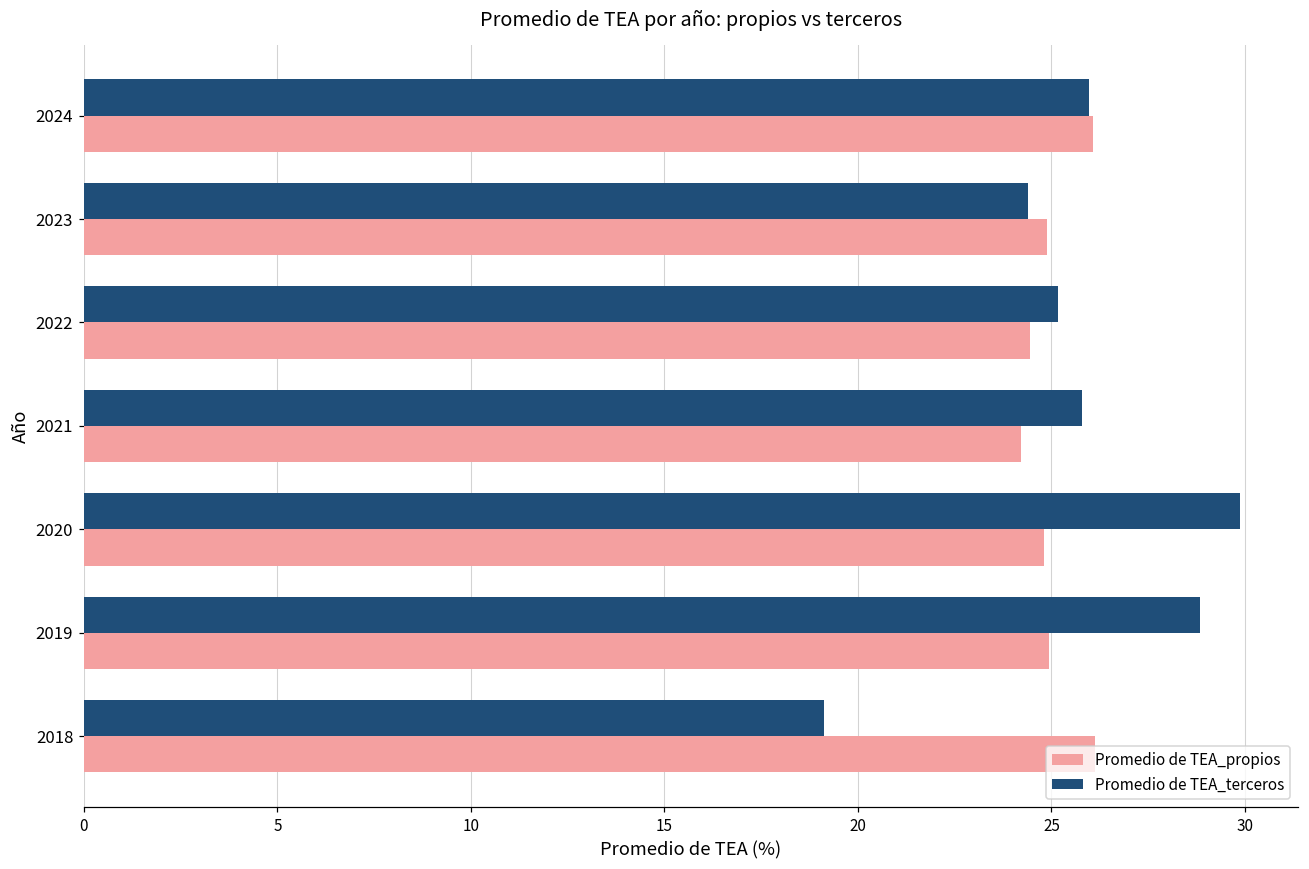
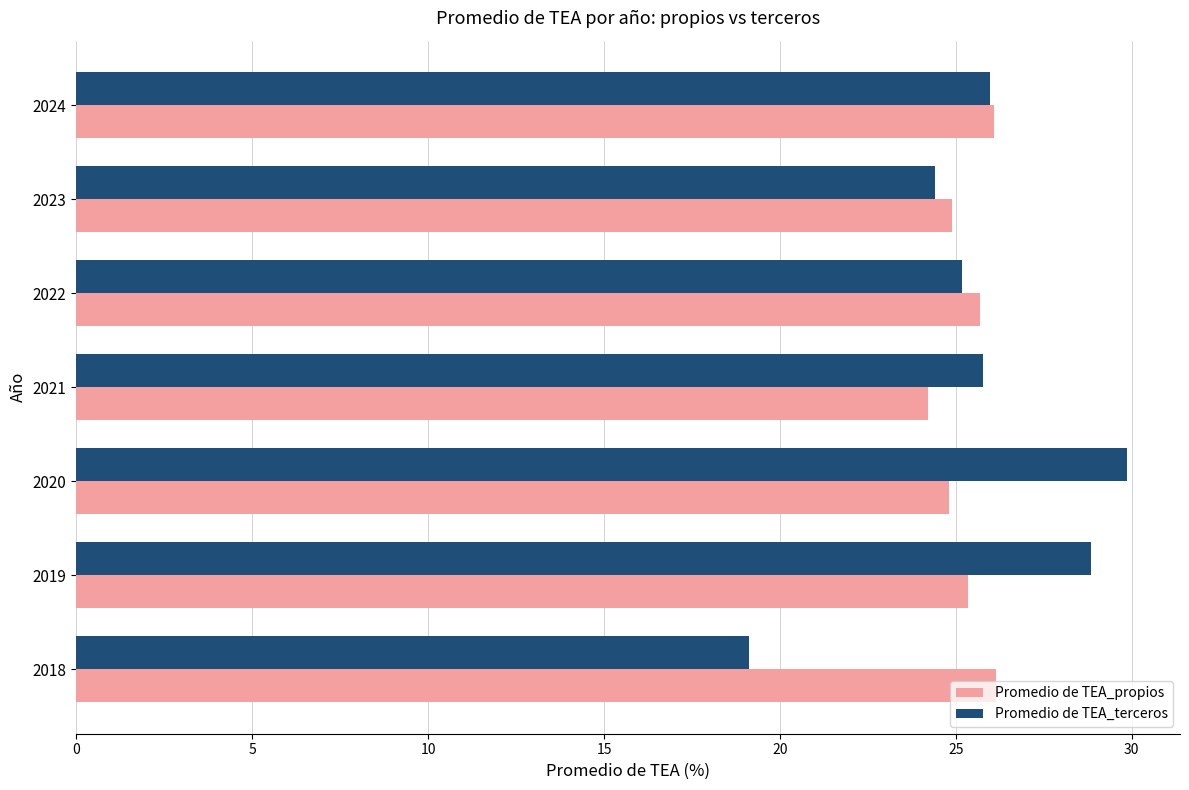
Promedio de TEA_propios, 2022: 24.4 -> 25.7
Promedio de TEA_propios, 2019: 24.9 -> 25.4
